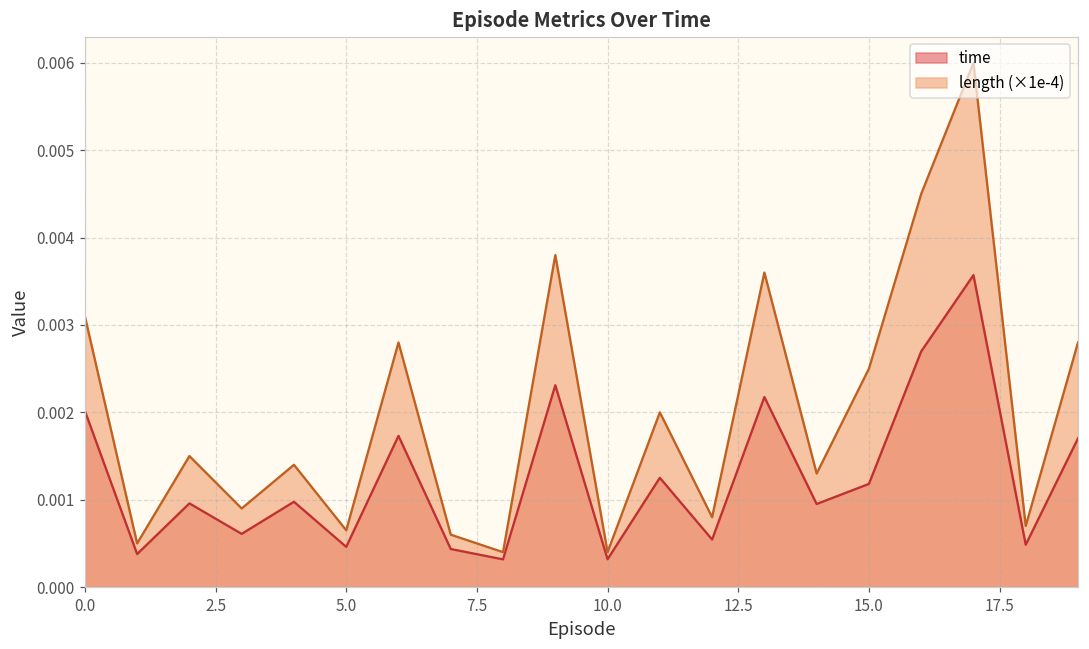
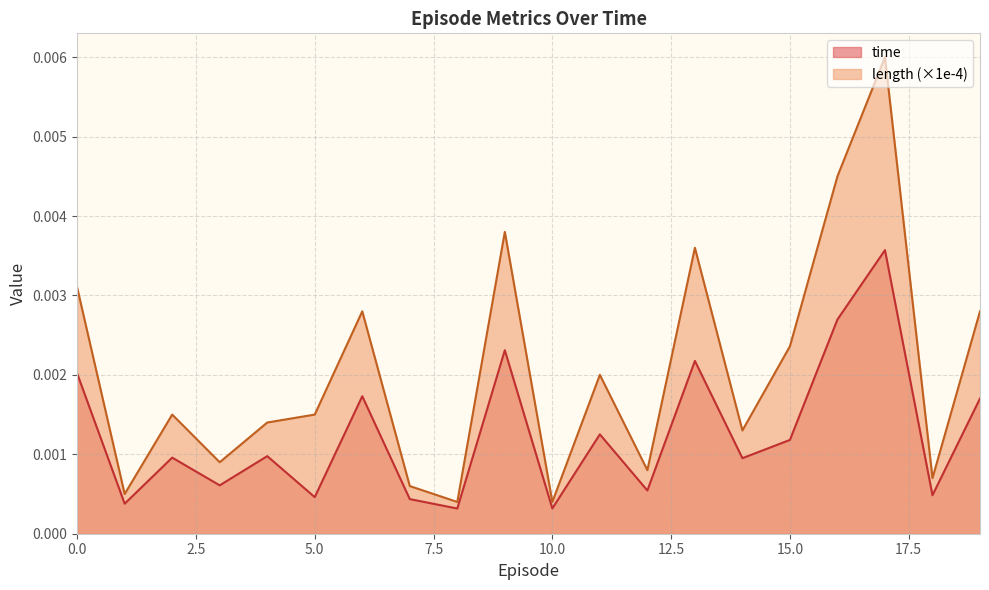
length (×1e-4), 5.0: 0.0007 -> 0.0015
length (×1e-4), 15.0: 0.0025 -> 0.0024
